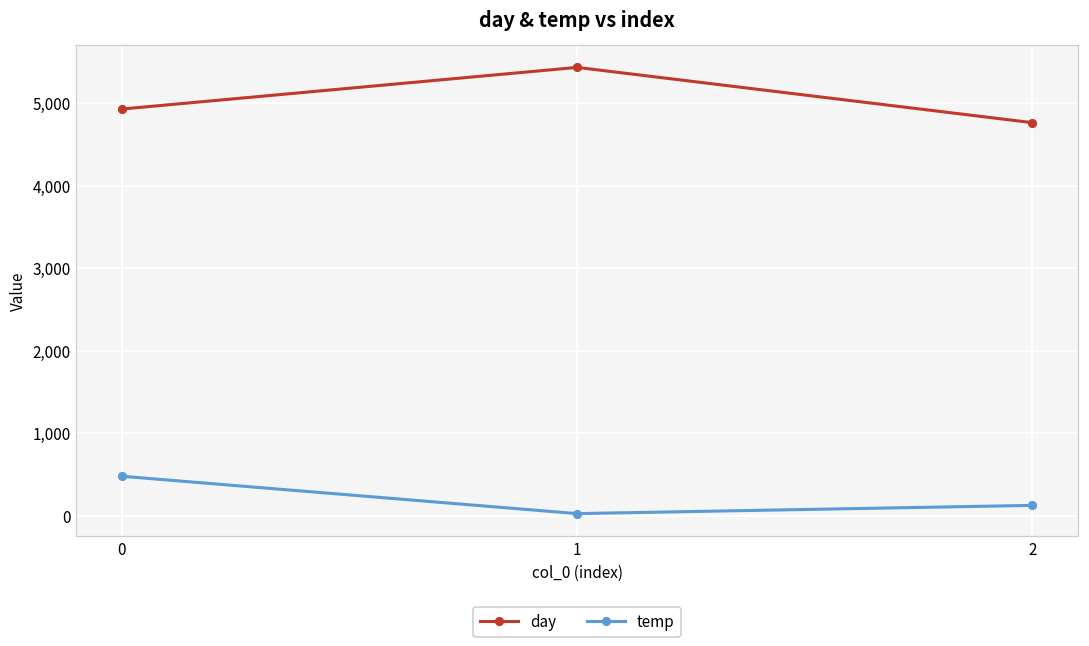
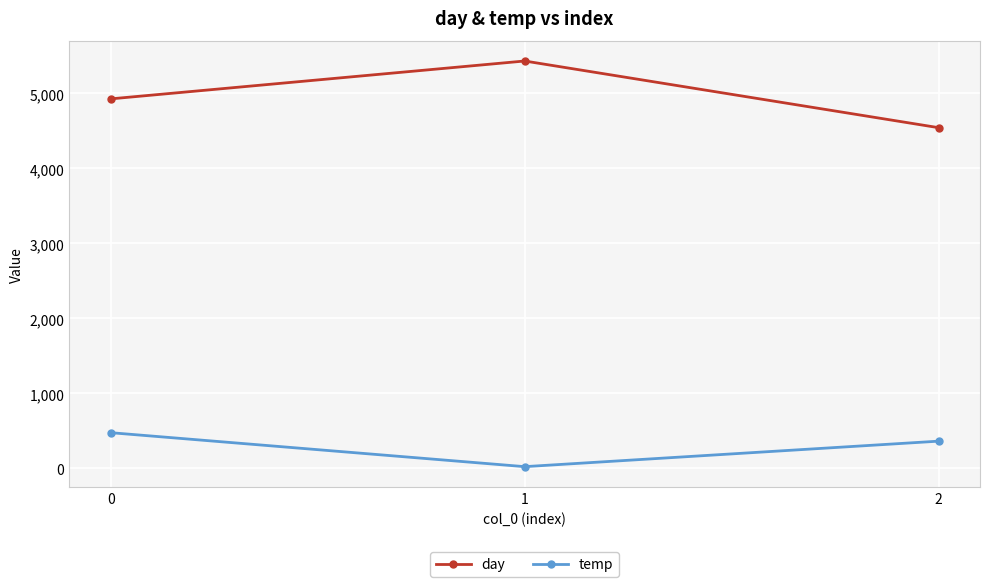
day, 2: 4,800 -> 4,500
temp, 2: 100 -> 400
